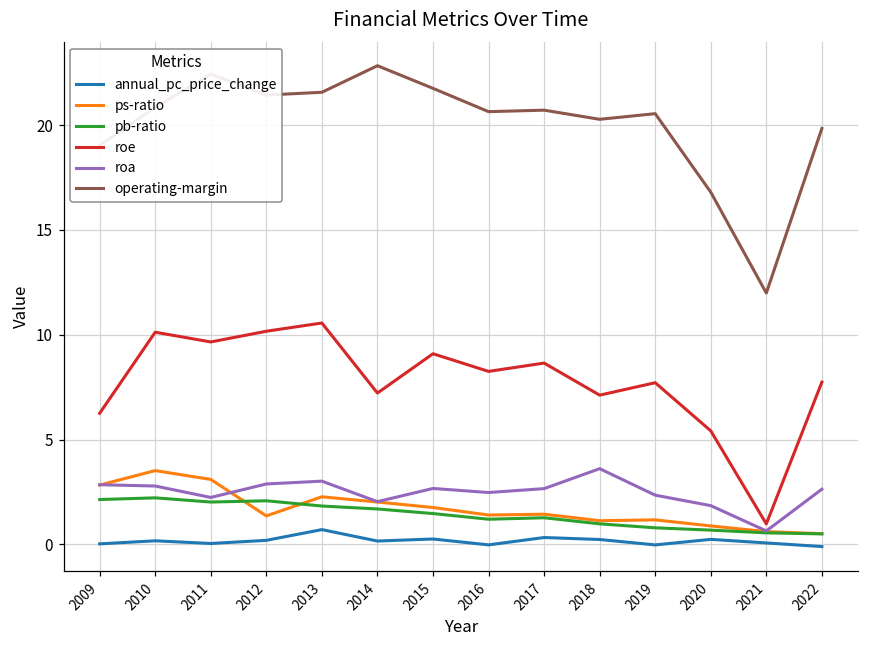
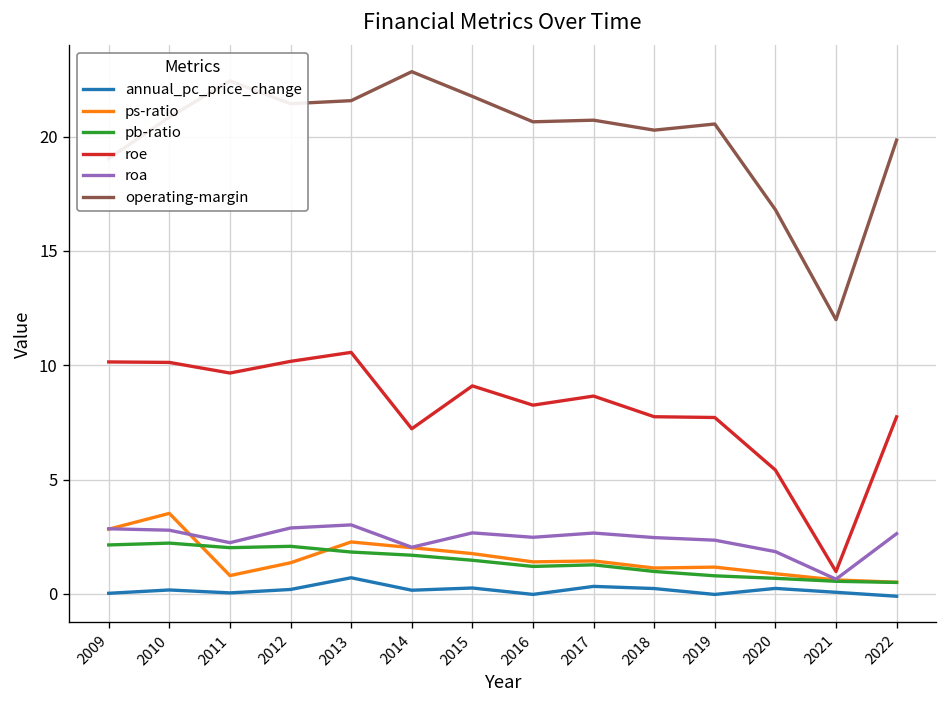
roe, 2009: 6.3 -> 10.1
ps-ratio, 2011: 3.1 -> 0.8
roe, 2018: 7.1 -> 7.7
roa, 2018: 3.6 -> 2.5
